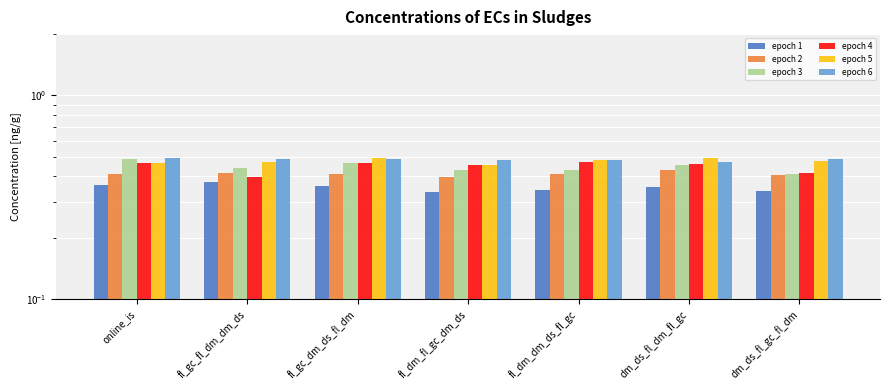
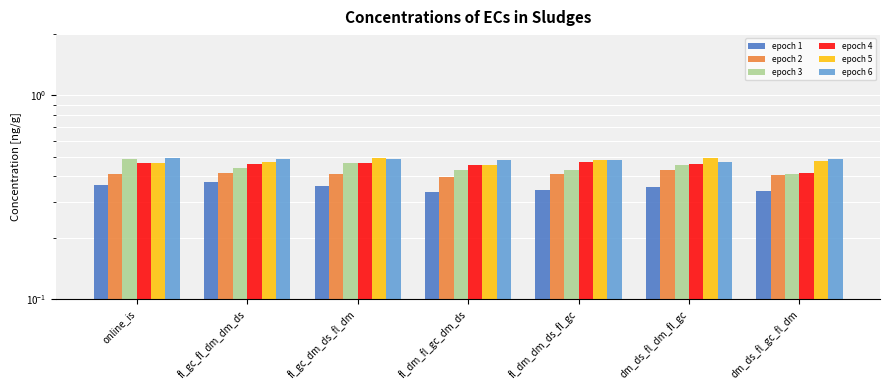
epoch 4, fl_gc_fl_dm_dm_ds: 0.40 -> 0.46
